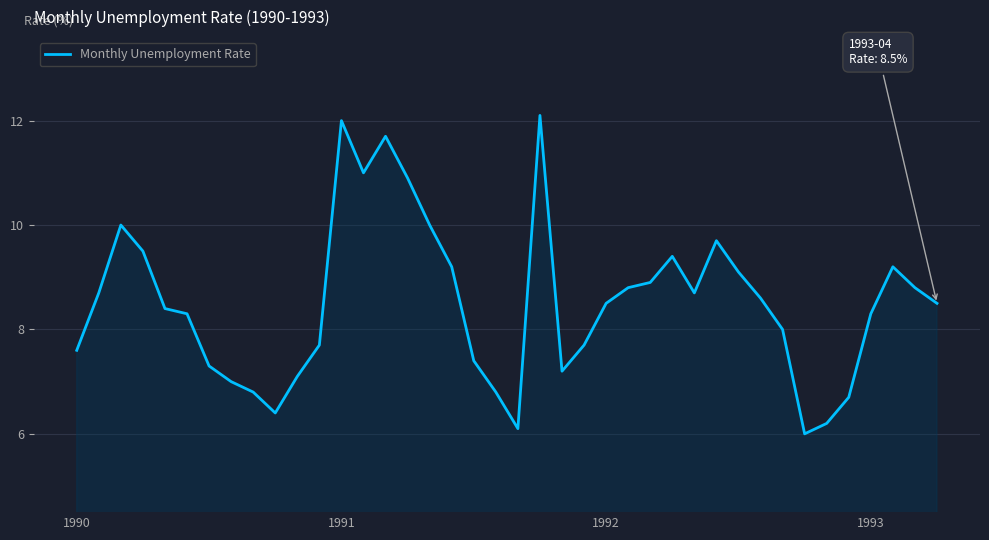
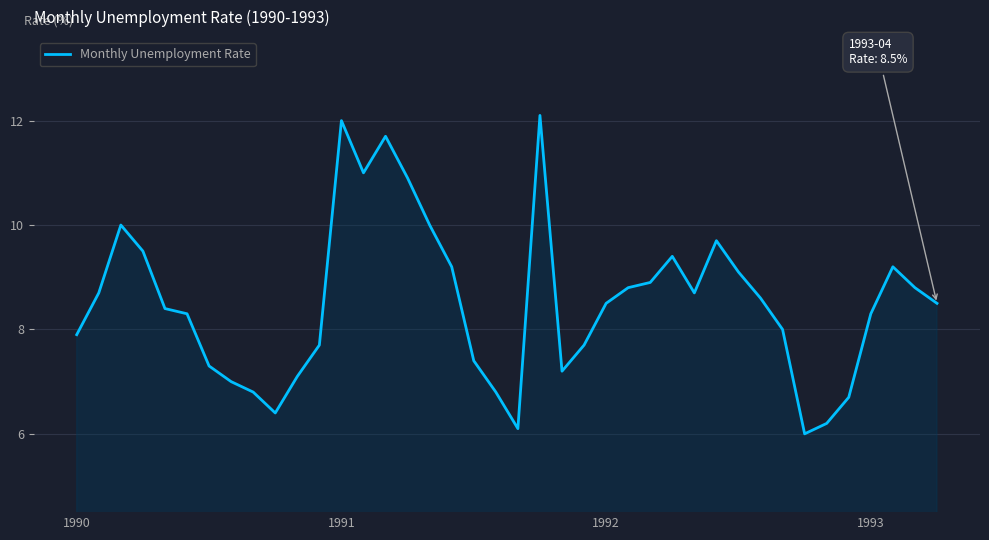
1990: 7.6 -> 7.9
